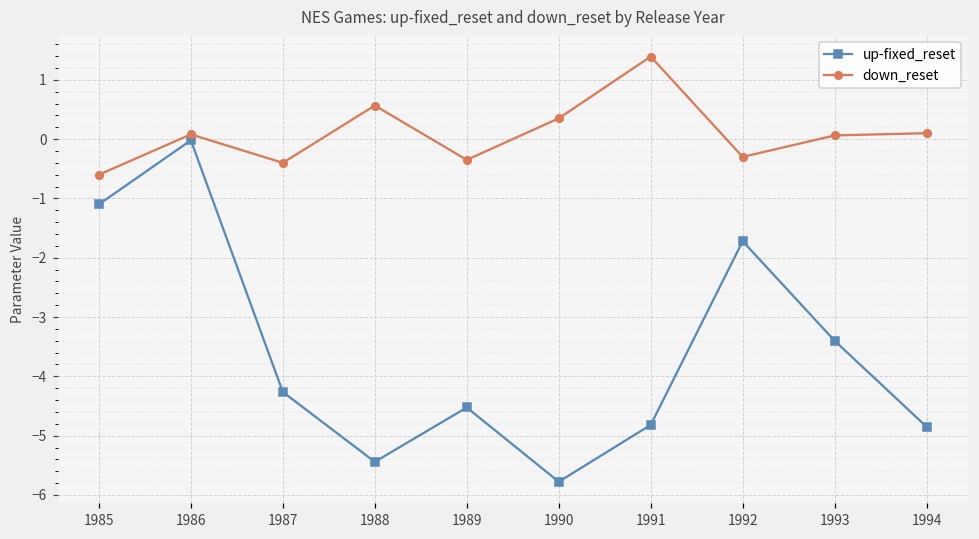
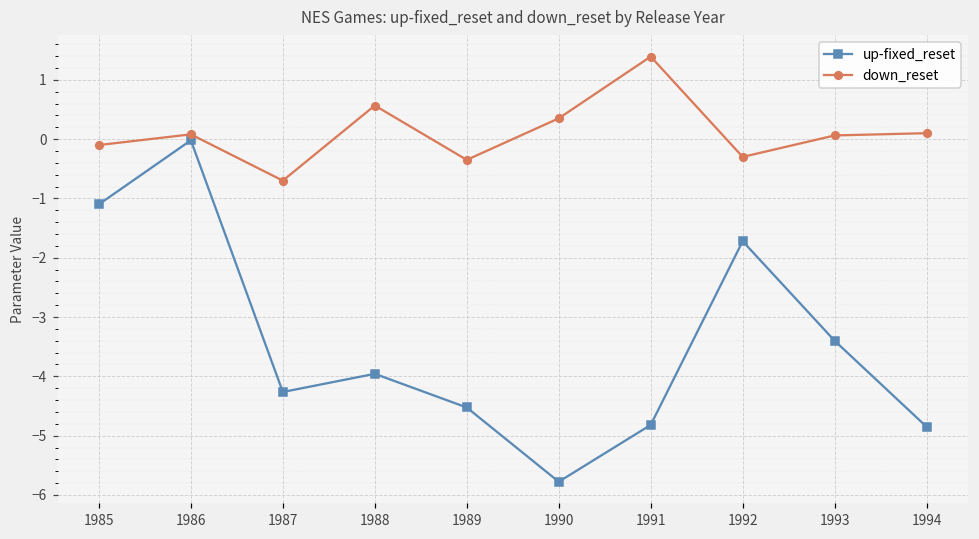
down_reset, 1985: -0.6 -> -0.1
down_reset, 1987: -0.4 -> -0.7
up-fixed_reset, 1988: -5.4 -> -4.0
